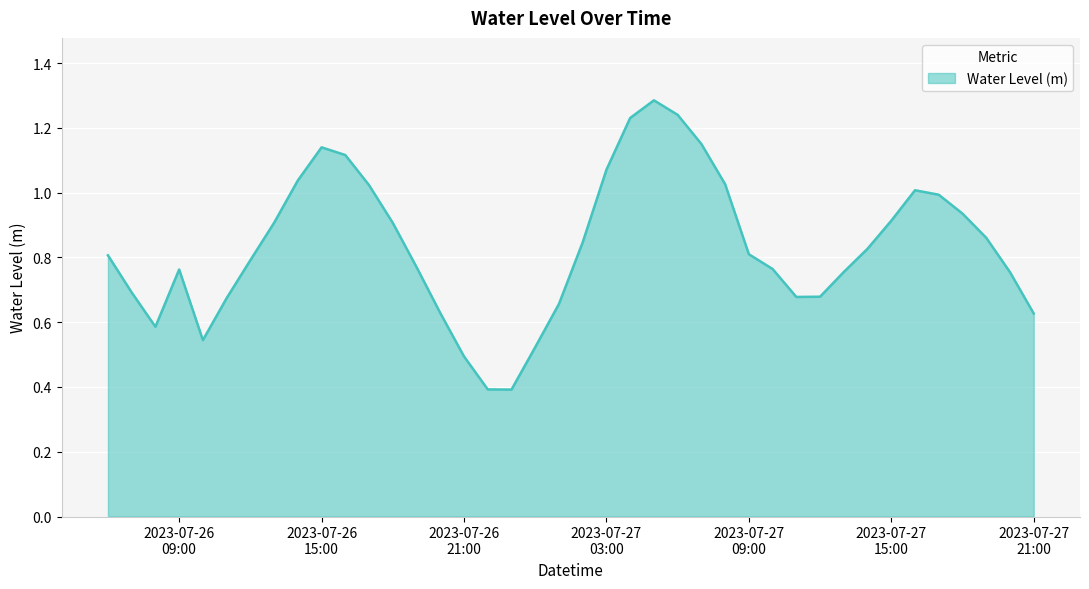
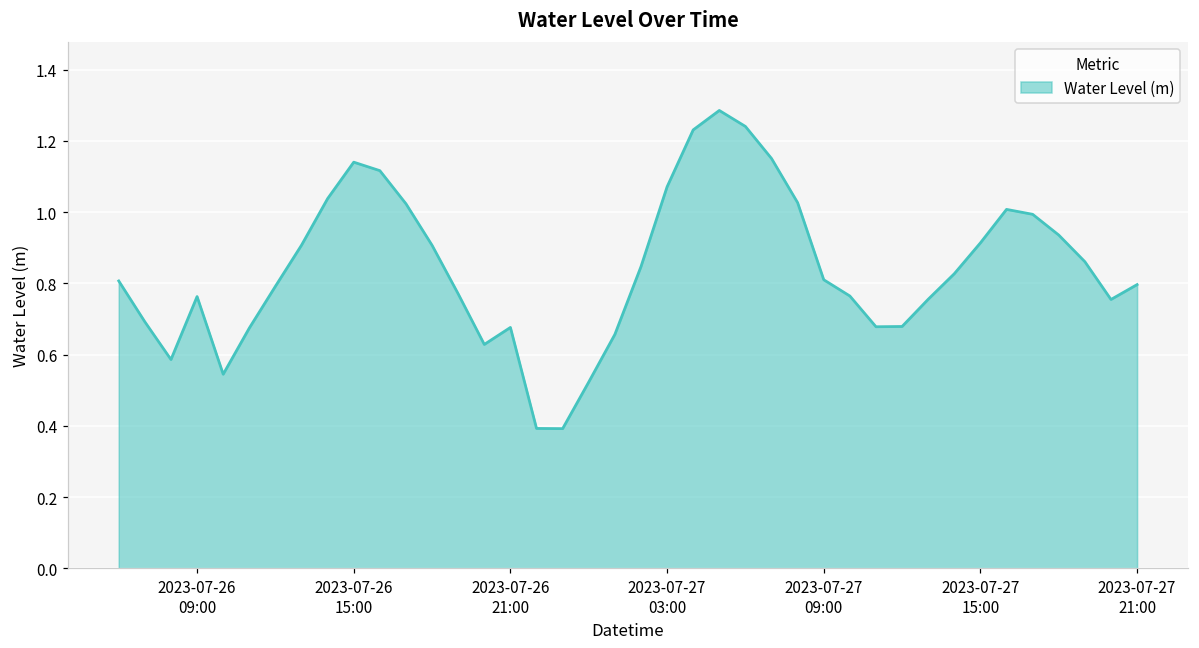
2023-07-26 21:00: 0.49 -> 0.68
2023-07-27 21:00: 0.63 -> 0.80
